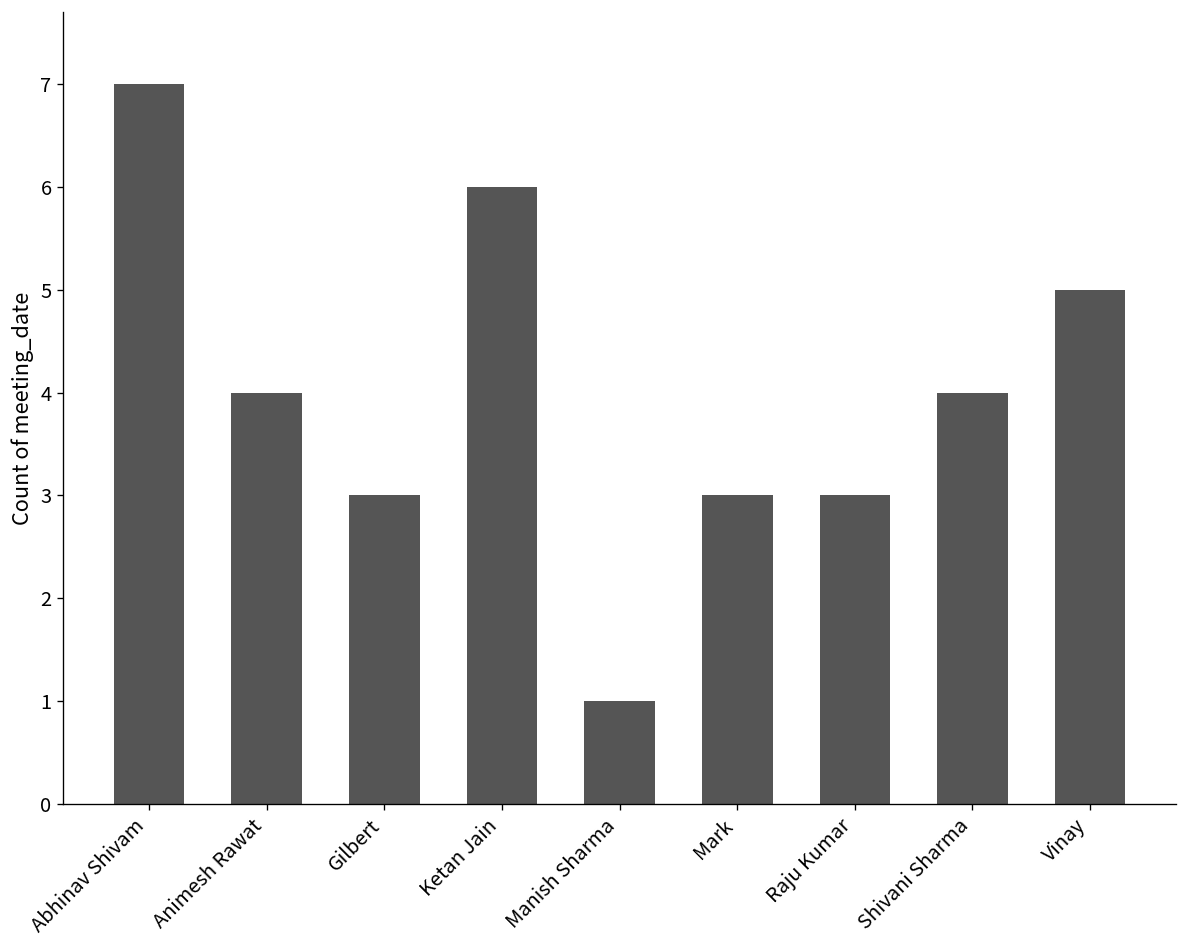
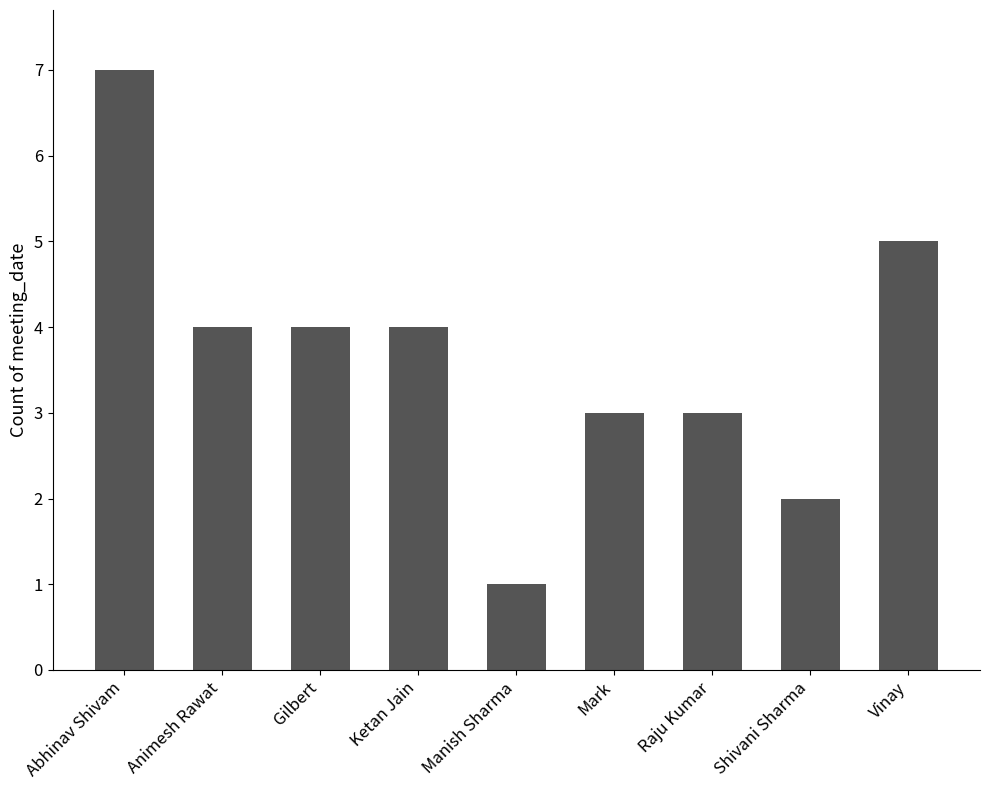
Gilbert: 3 -> 4
Ketan Jain: 6 -> 4
Shivani Sharma: 4 -> 2
